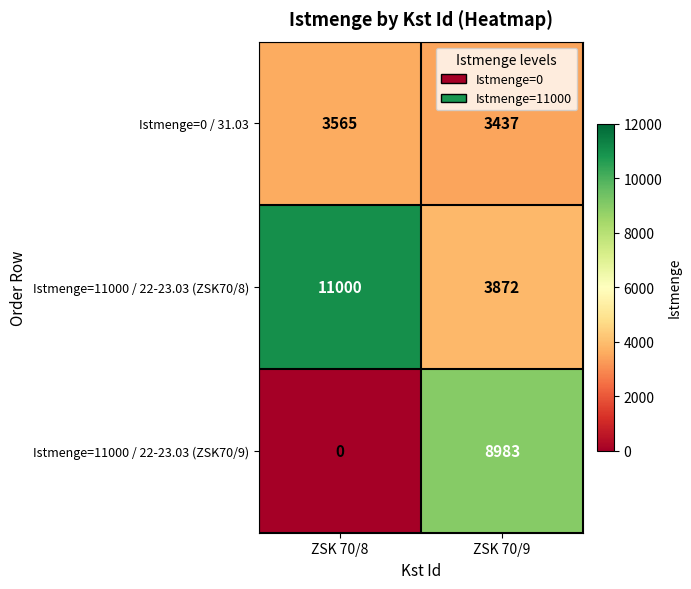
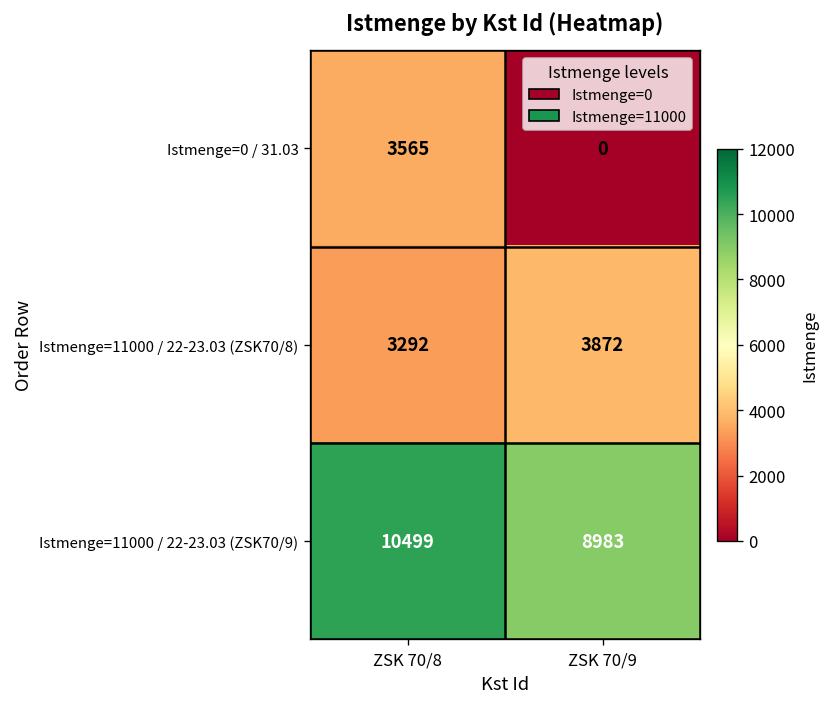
Istmenge=0 / 31.03, ZSK 70/9: 3437 -> 0
Istmenge=11000 / 22-23.03 (ZSK70/8), ZSK 70/8: 11000 -> 3292
Istmenge=11000 / 22-23.03 (ZSK70/9), ZSK 70/8: 0 -> 10499
